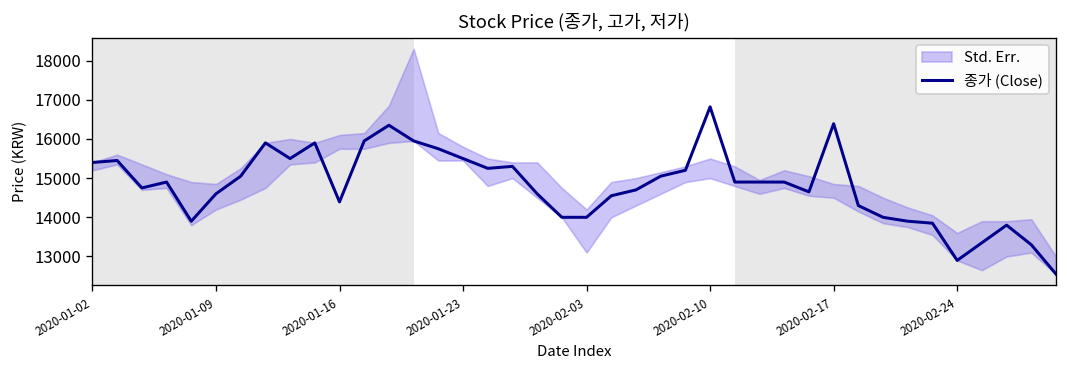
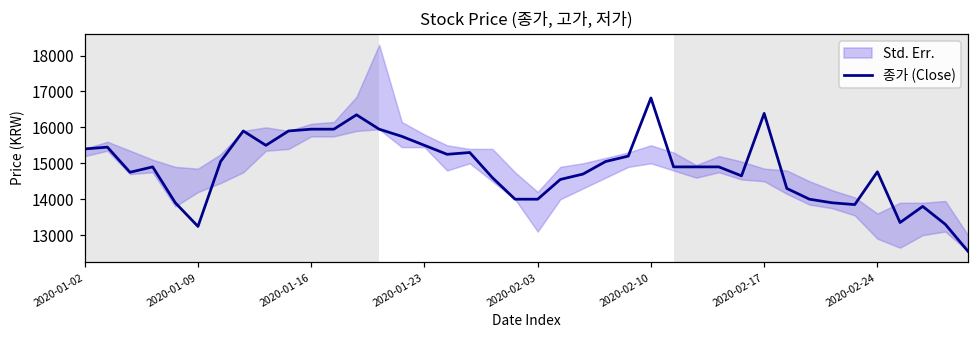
종가 (Close), 2020-01-09: 14600 -> 13200
종가 (Close), 2020-01-16: 14400 -> 16000
종가 (Close), 2020-02-24: 12900 -> 14800
